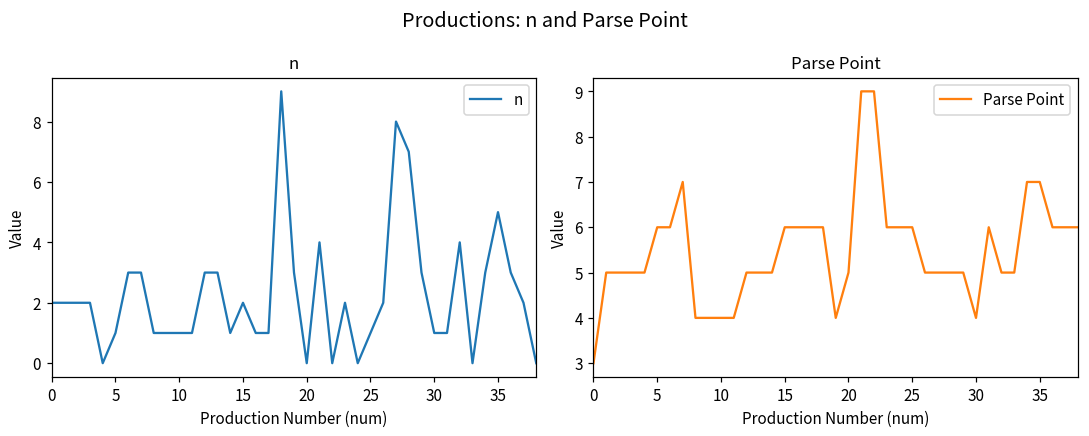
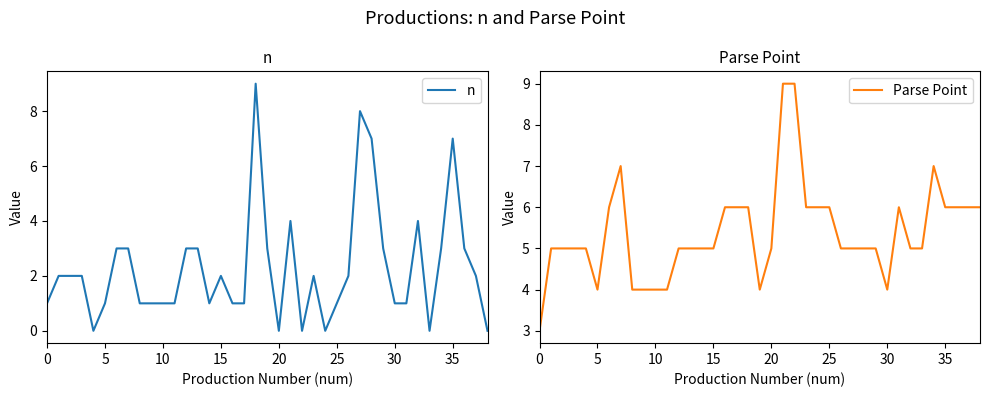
n, 0: 2 -> 1
n, 35: 5 -> 7
Parse Point, 5: 6 -> 4
Parse Point, 15: 6 -> 5
Parse Point, 35: 7 -> 6
